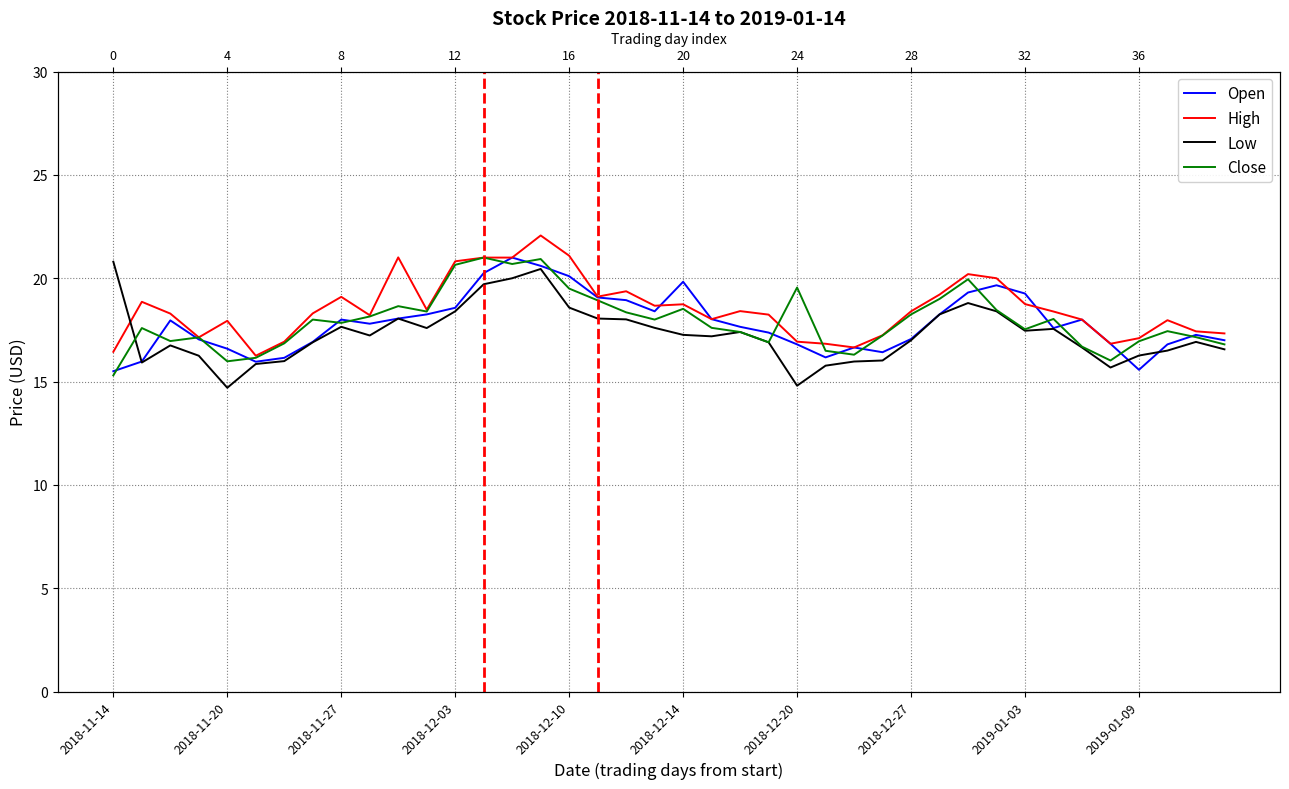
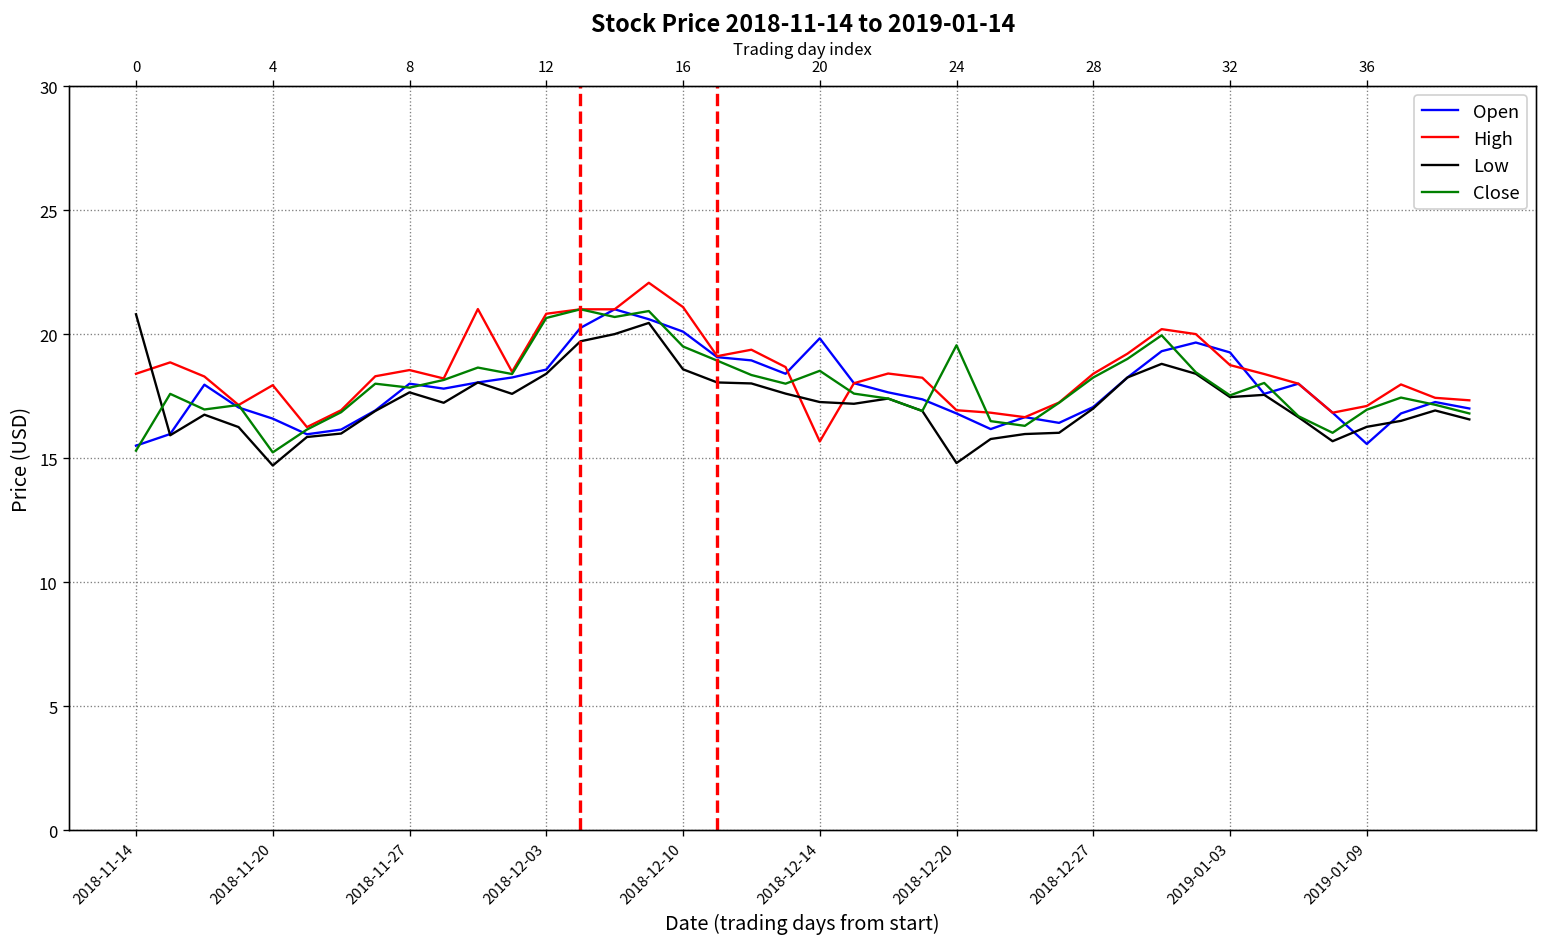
High, 2018-11-14: 16.4 -> 18.4
Close, 2018-11-20: 16.0 -> 15.2
High, 2018-11-27: 19.1 -> 18.6
High, 2018-12-14: 18.7 -> 15.7
